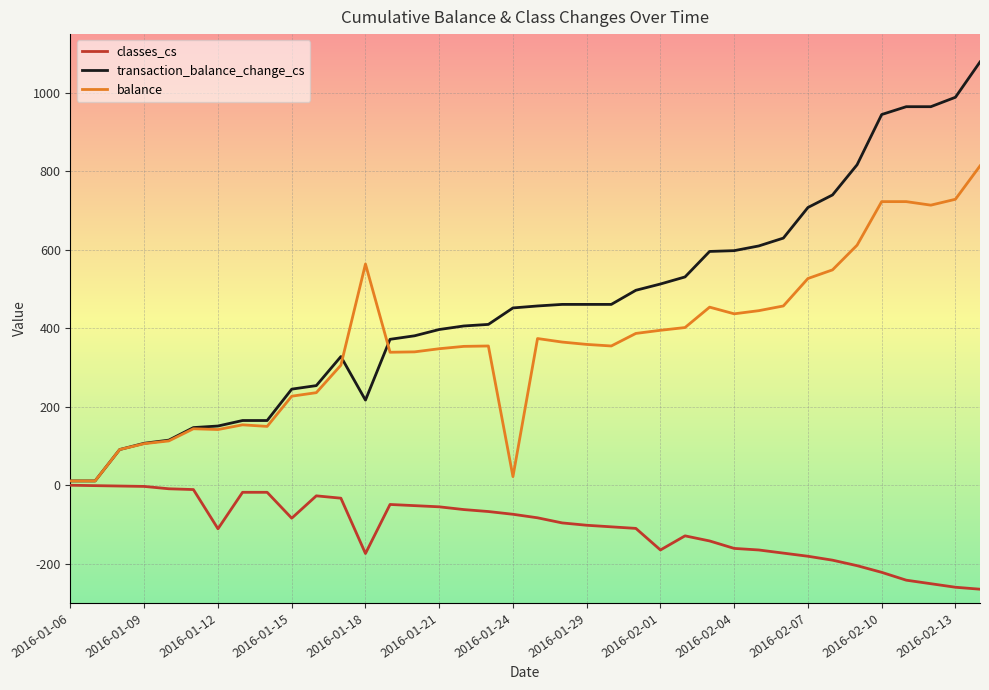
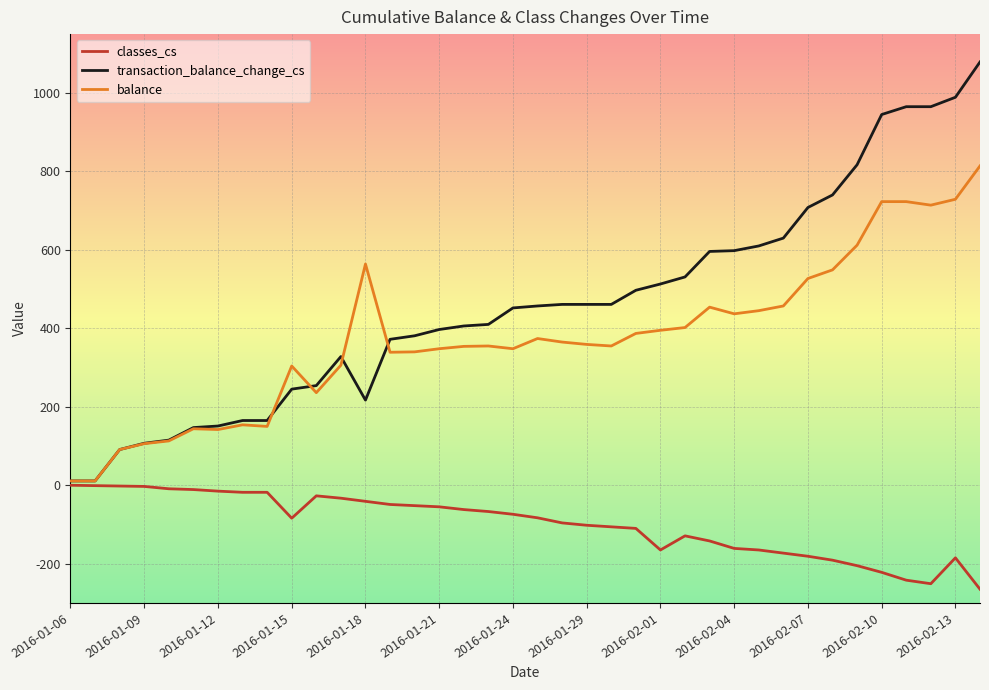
classes_cs, 2016-01-12: -110 -> -20
balance, 2016-01-15: 230 -> 300
classes_cs, 2016-01-18: -170 -> -40
balance, 2016-01-24: 20 -> 350
classes_cs, 2016-02-13: -260 -> -190
